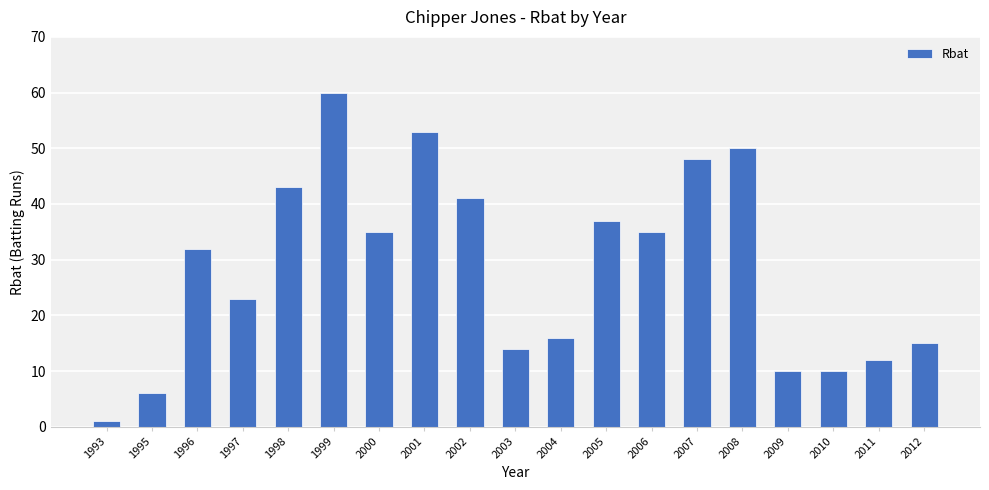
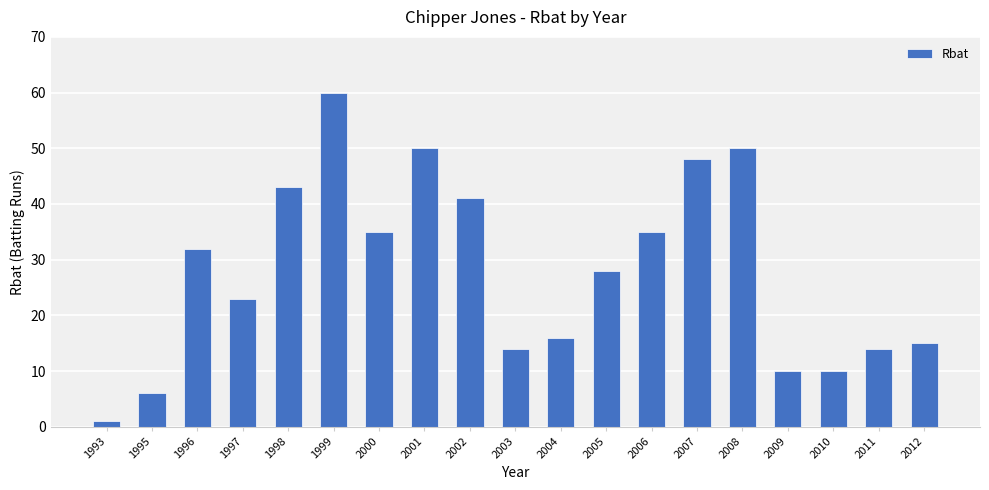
2001: 53 -> 50
2005: 37 -> 28
2011: 12 -> 14
